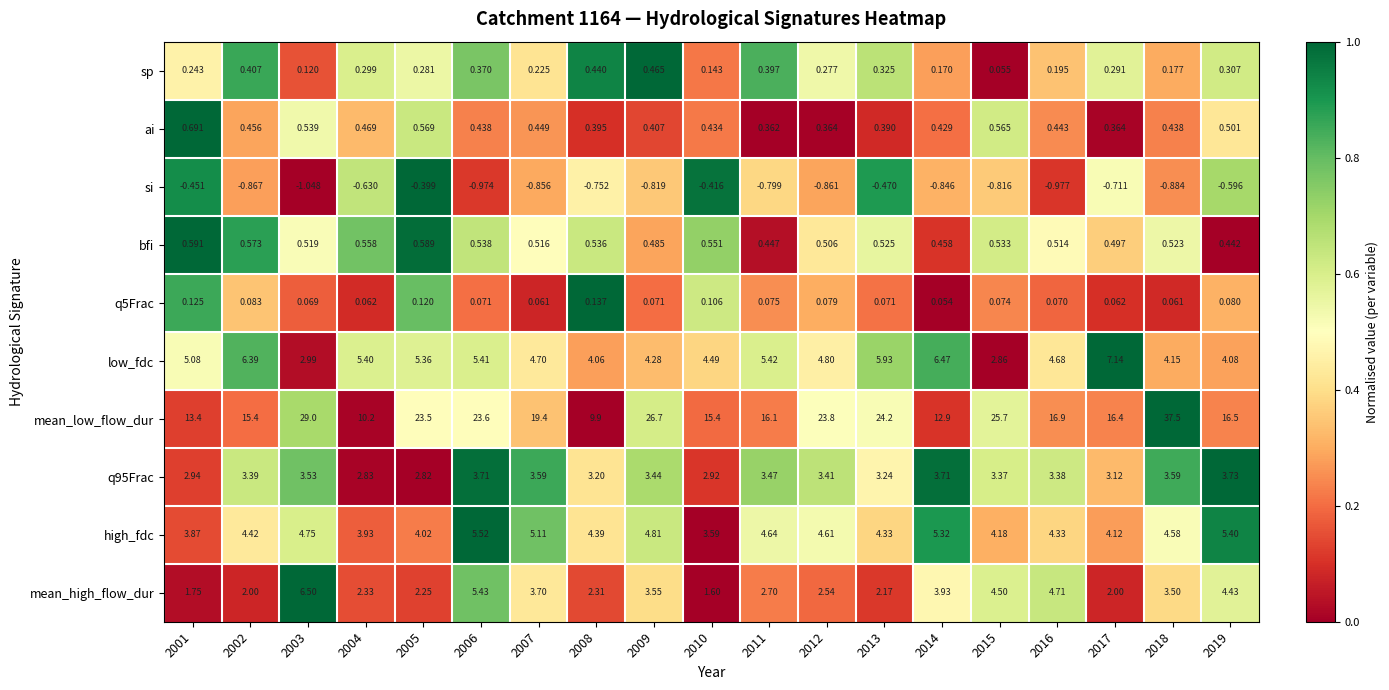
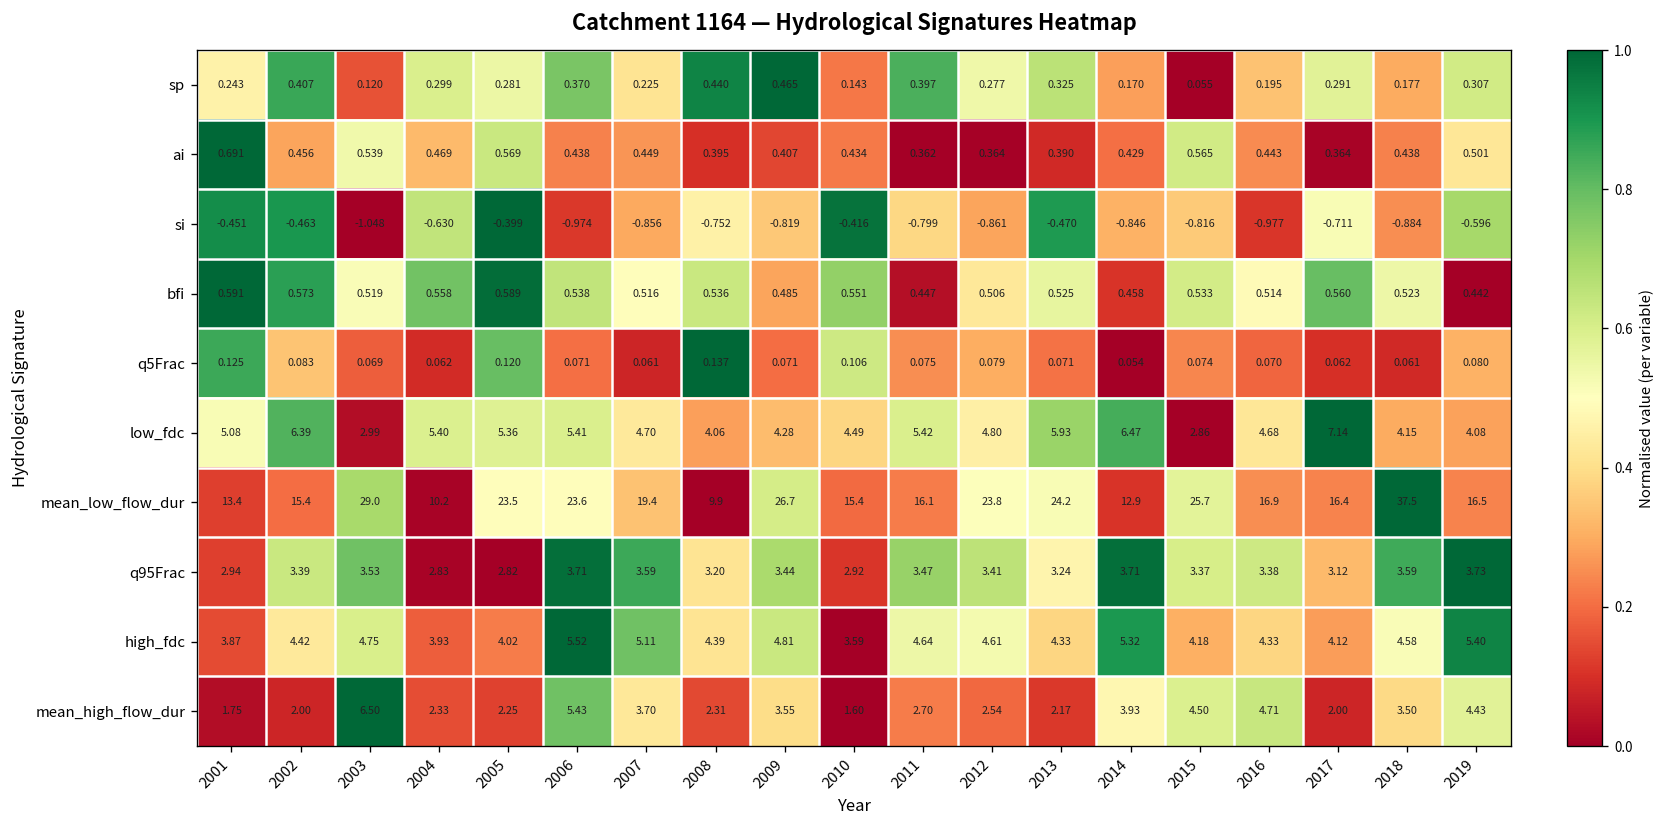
si, 2002: -0.867 -> -0.463
bfi, 2017: 0.497 -> 0.560
